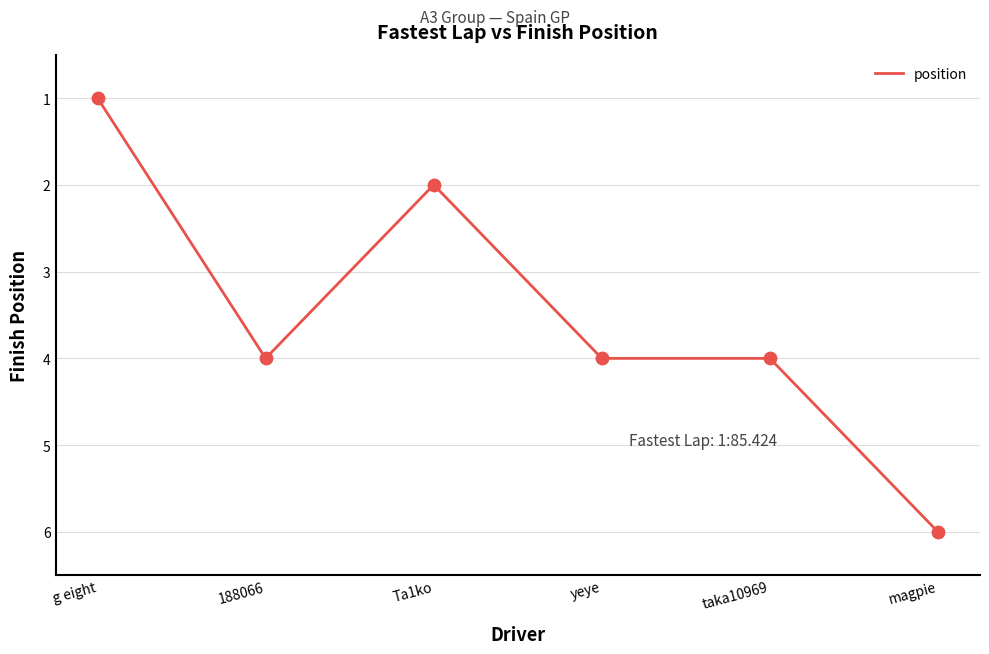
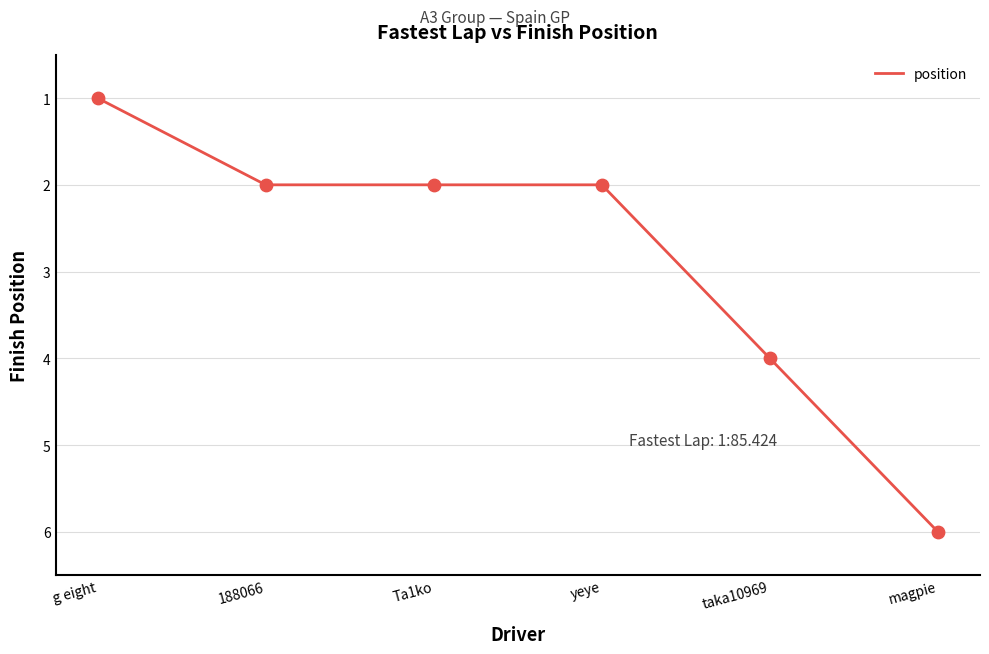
188066: 4 -> 2
yeye: 4 -> 2
